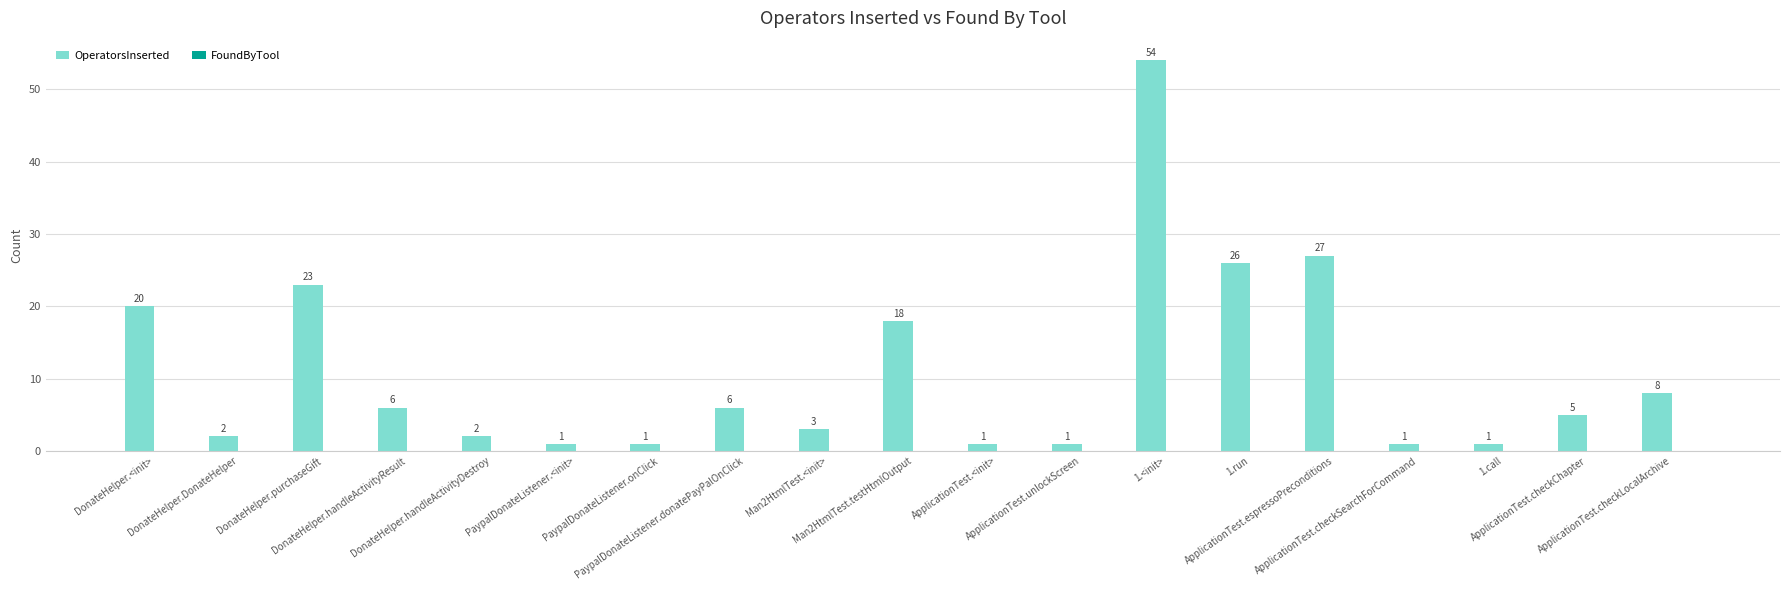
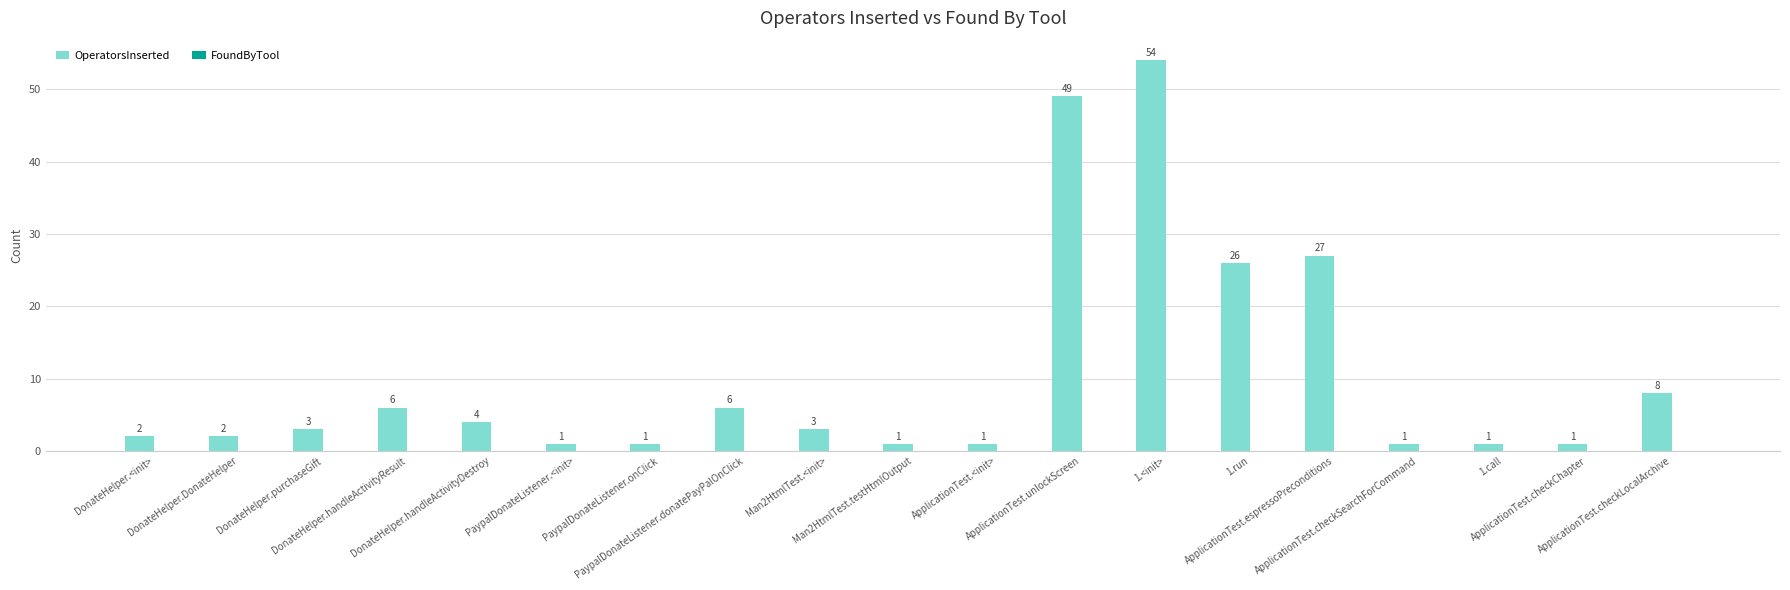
OperatorsInserted, DonateHelper.<init>: 20 -> 2
OperatorsInserted, DonateHelper.purchaseGift: 23 -> 3
OperatorsInserted, DonateHelper.handleActivityDestroy: 2 -> 4
OperatorsInserted, Man2HtmlTest.testHtmlOutput: 18 -> 1
OperatorsInserted, ApplicationTest.unlockScreen: 1 -> 49
OperatorsInserted, ApplicationTest.checkChapter: 5 -> 1
